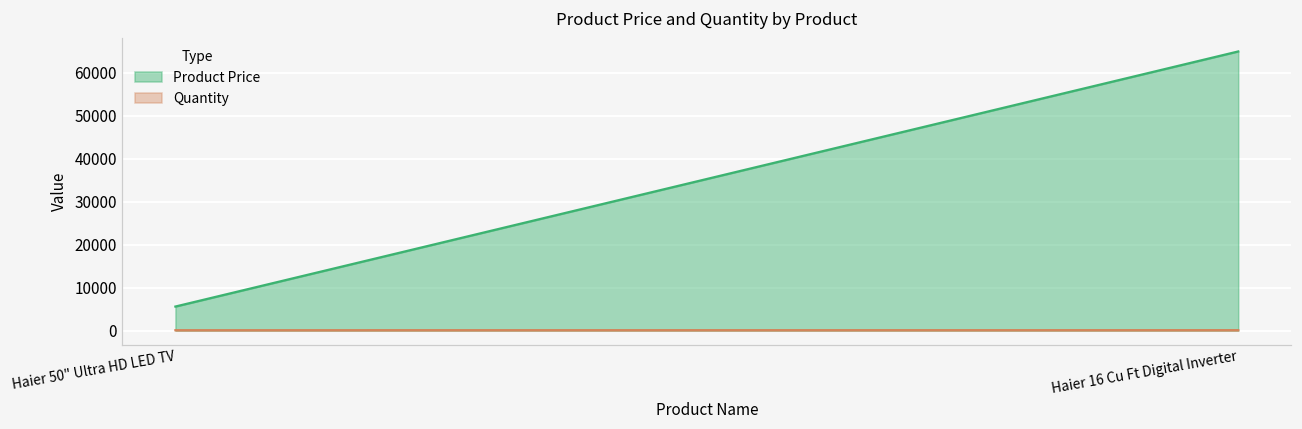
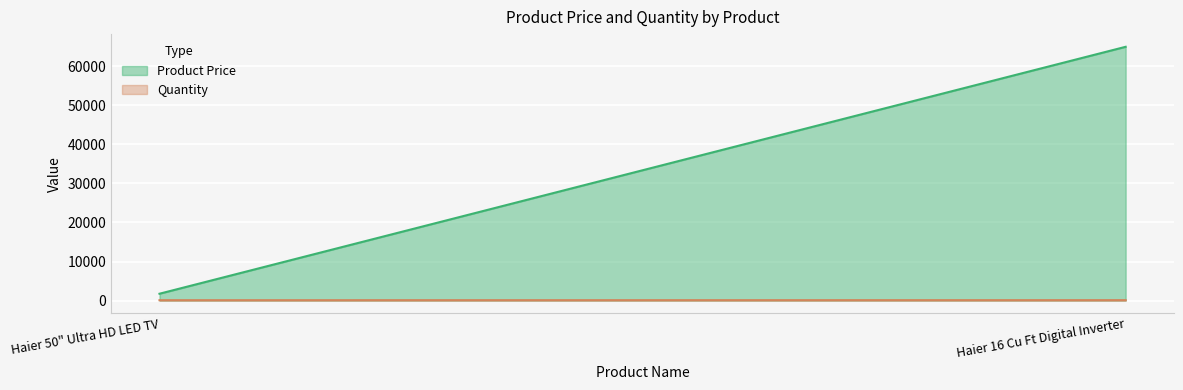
Product Price, Haier 50" Ultra HD LED TV: 6000 -> 2000
